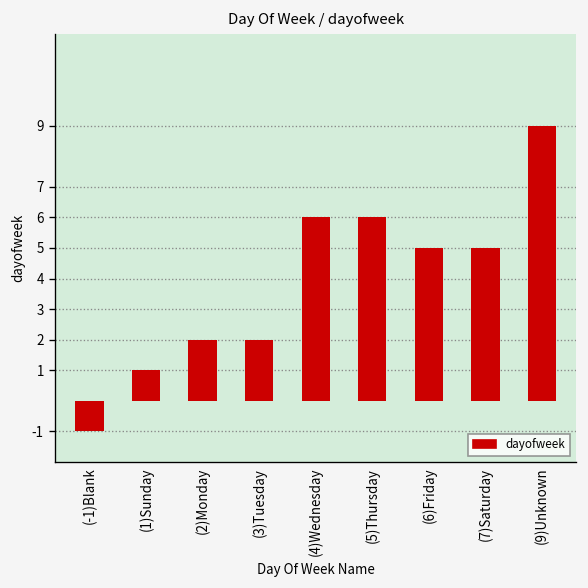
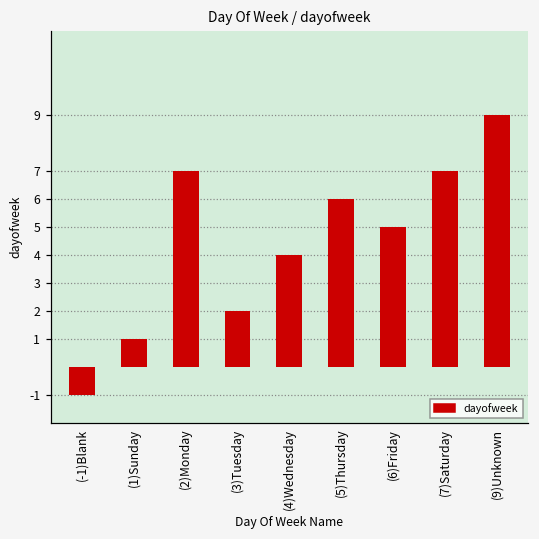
(2)Monday: 2 -> 7
(4)Wednesday: 6 -> 4
(7)Saturday: 5 -> 7
